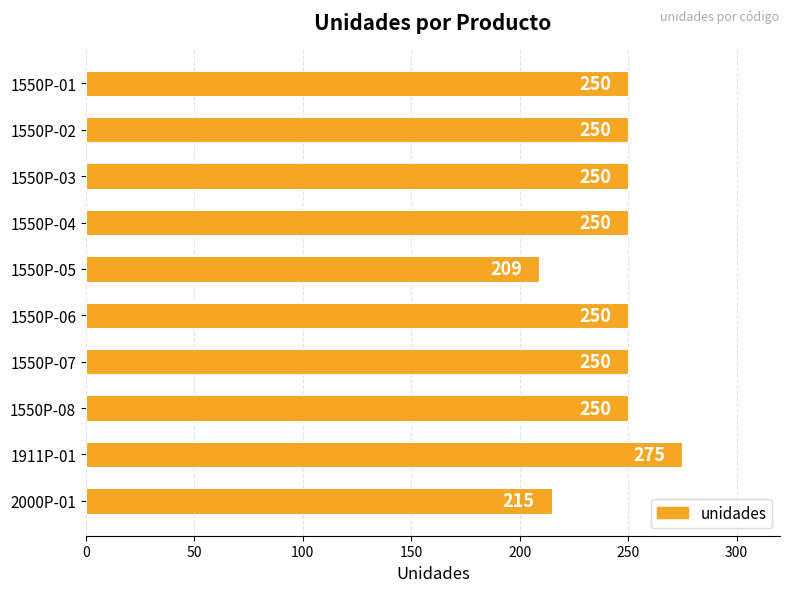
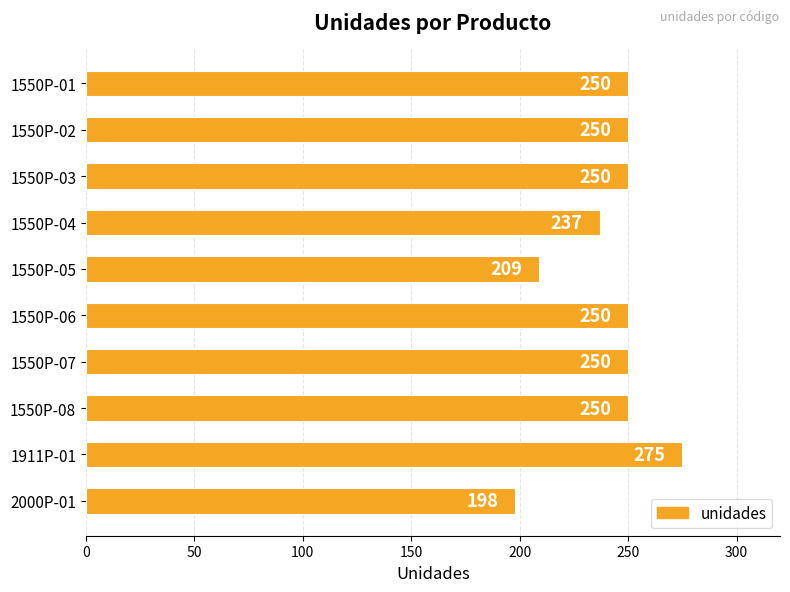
1550P-04: 250 -> 237
2000P-01: 215 -> 198
